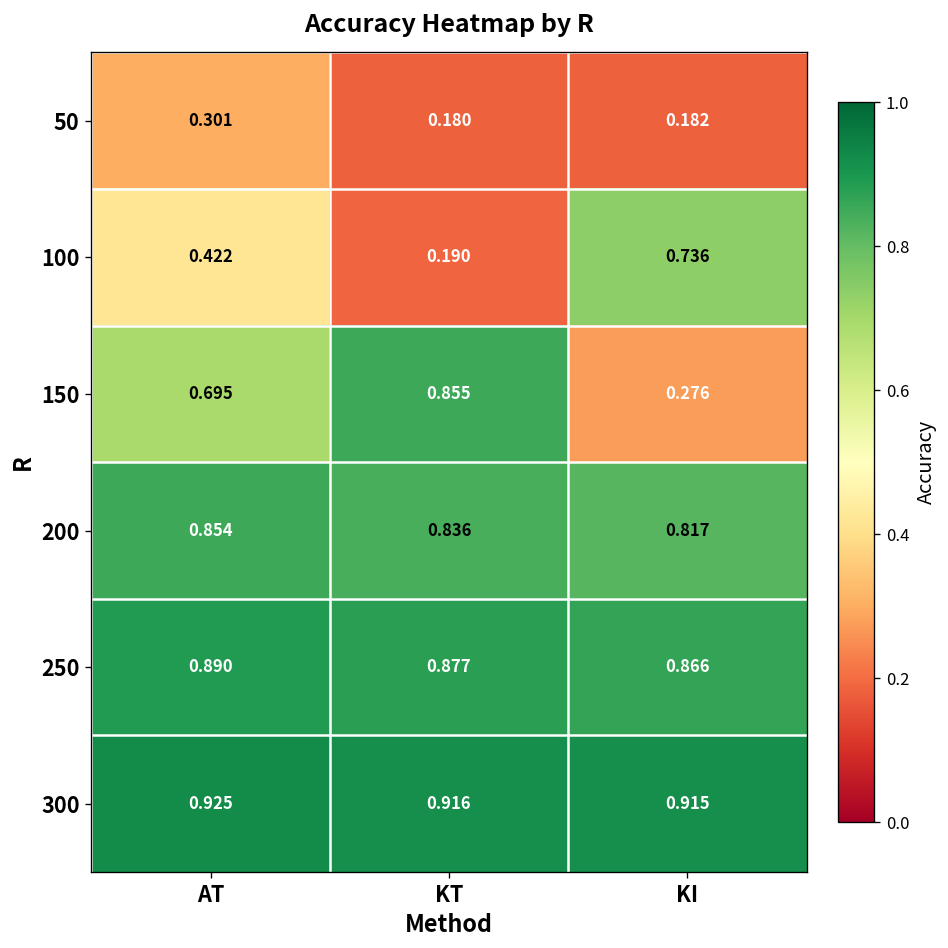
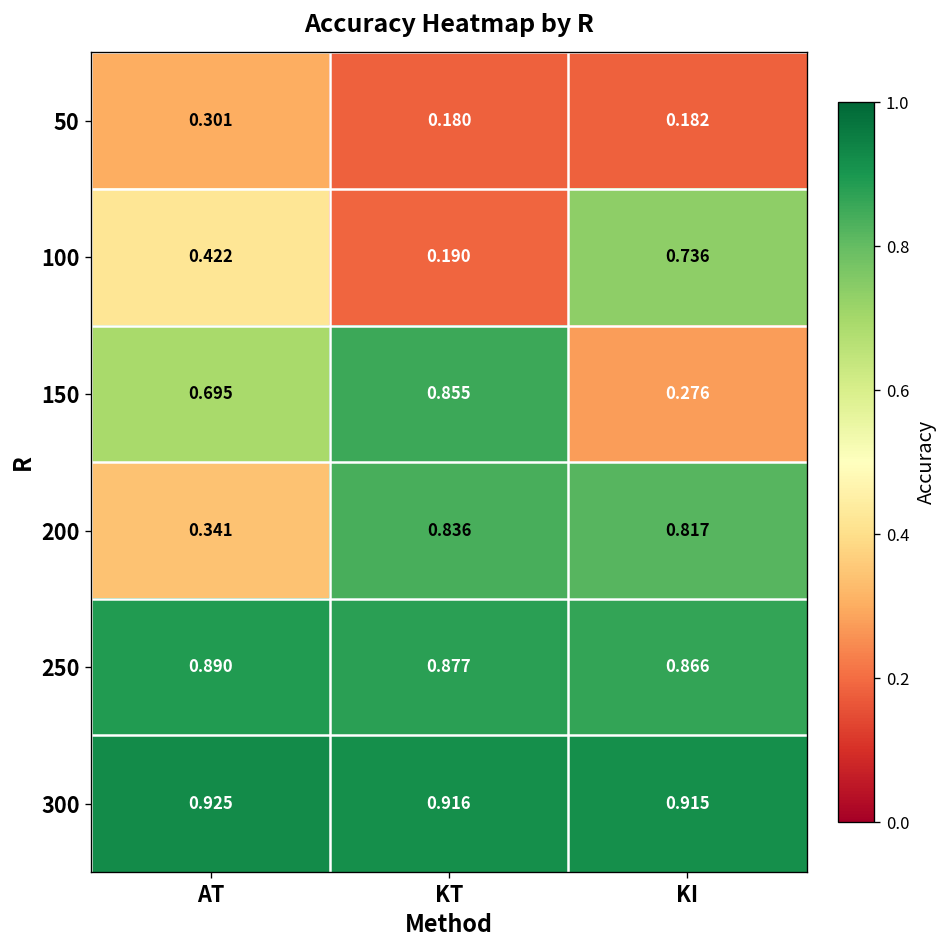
200, AT: 0.854 -> 0.341
